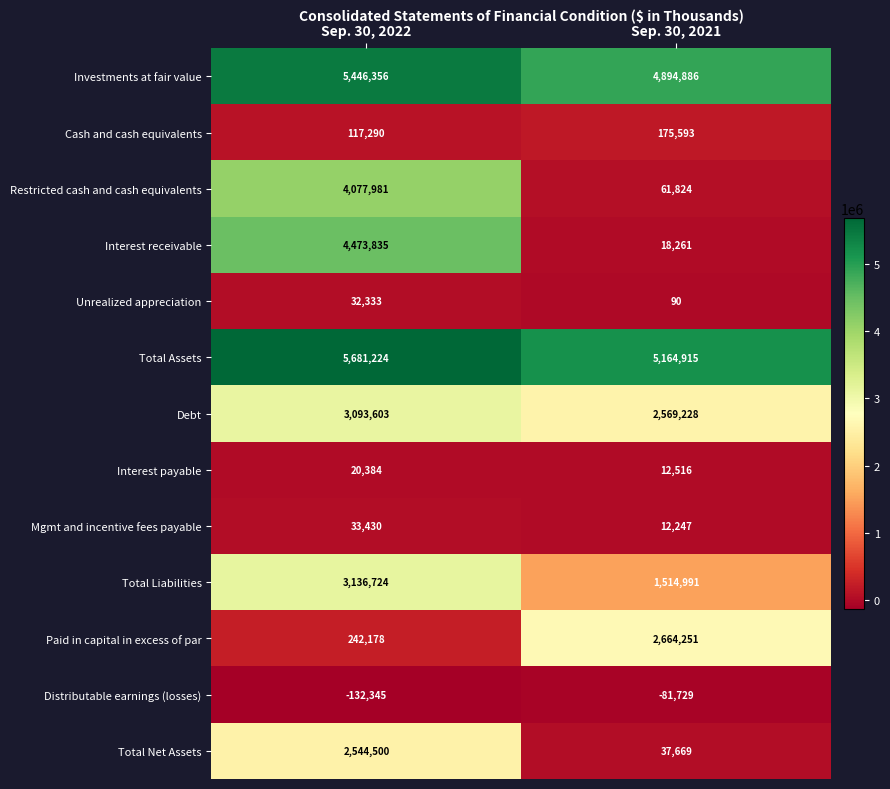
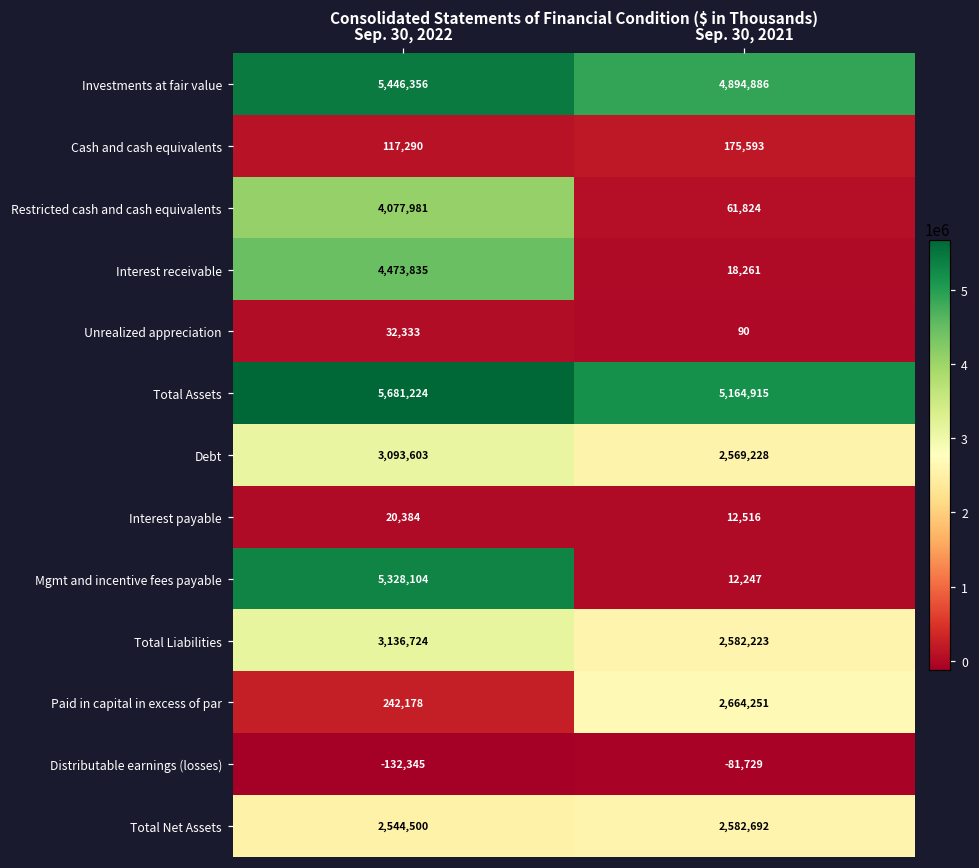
Mgmt and incentive fees payable, Sep. 30, 2022: 33,430 -> 5,328,104
Total Liabilities, Sep. 30, 2021: 1,514,991 -> 2,582,223
Total Net Assets, Sep. 30, 2021: 37,669 -> 2,582,692
